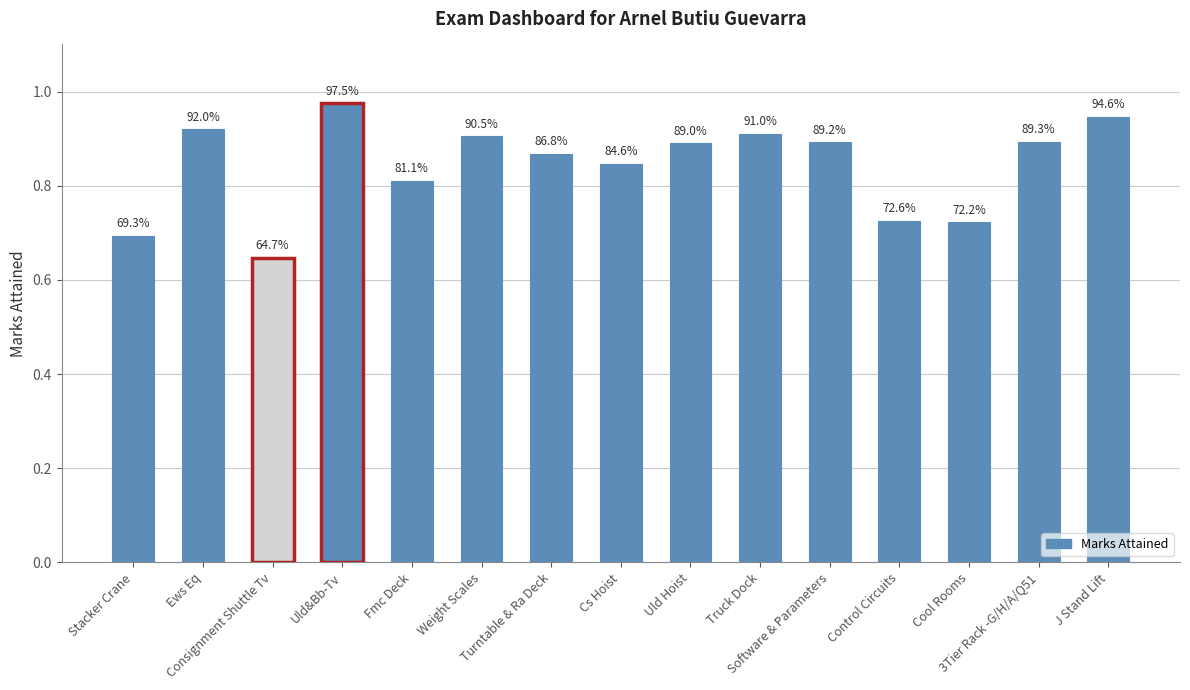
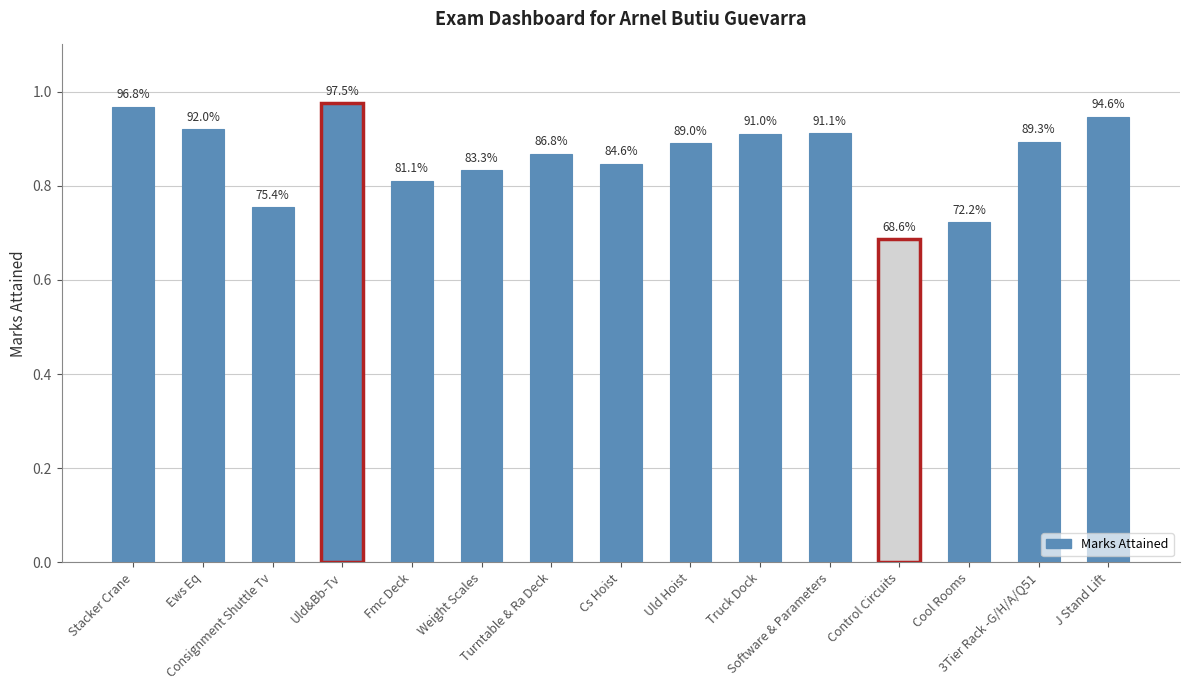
Stacker Crane: 69.3% -> 96.8%
Consignment Shuttle Tv: 64.7% -> 75.4%
Weight Scales: 90.5% -> 83.3%
Software & Parameters: 89.2% -> 91.1%
Control Circuits: 72.6% -> 68.6%
